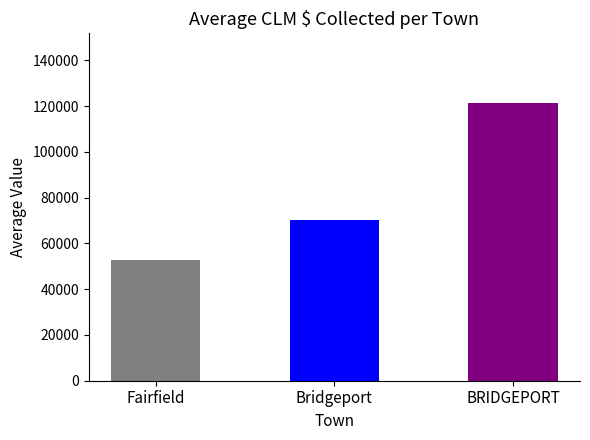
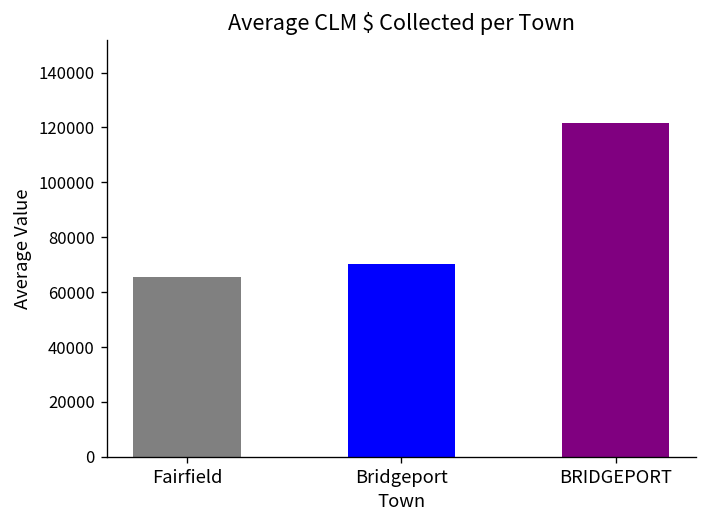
Fairfield: 53000 -> 66000
